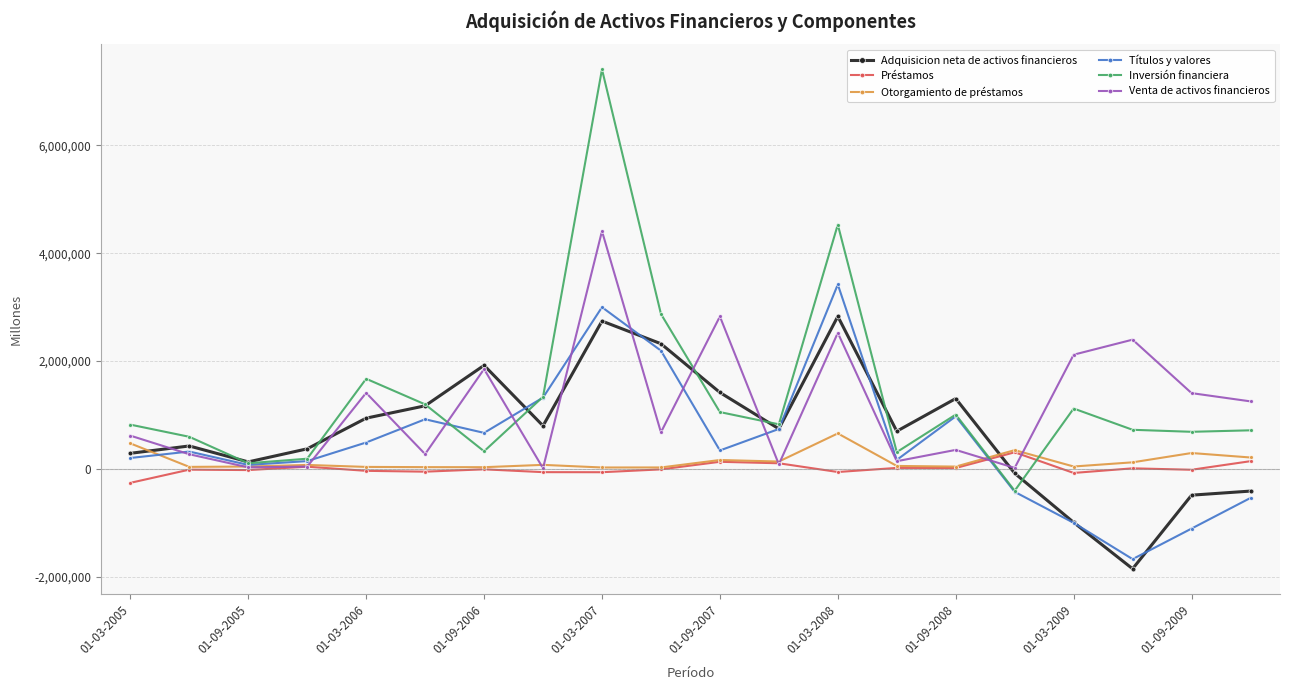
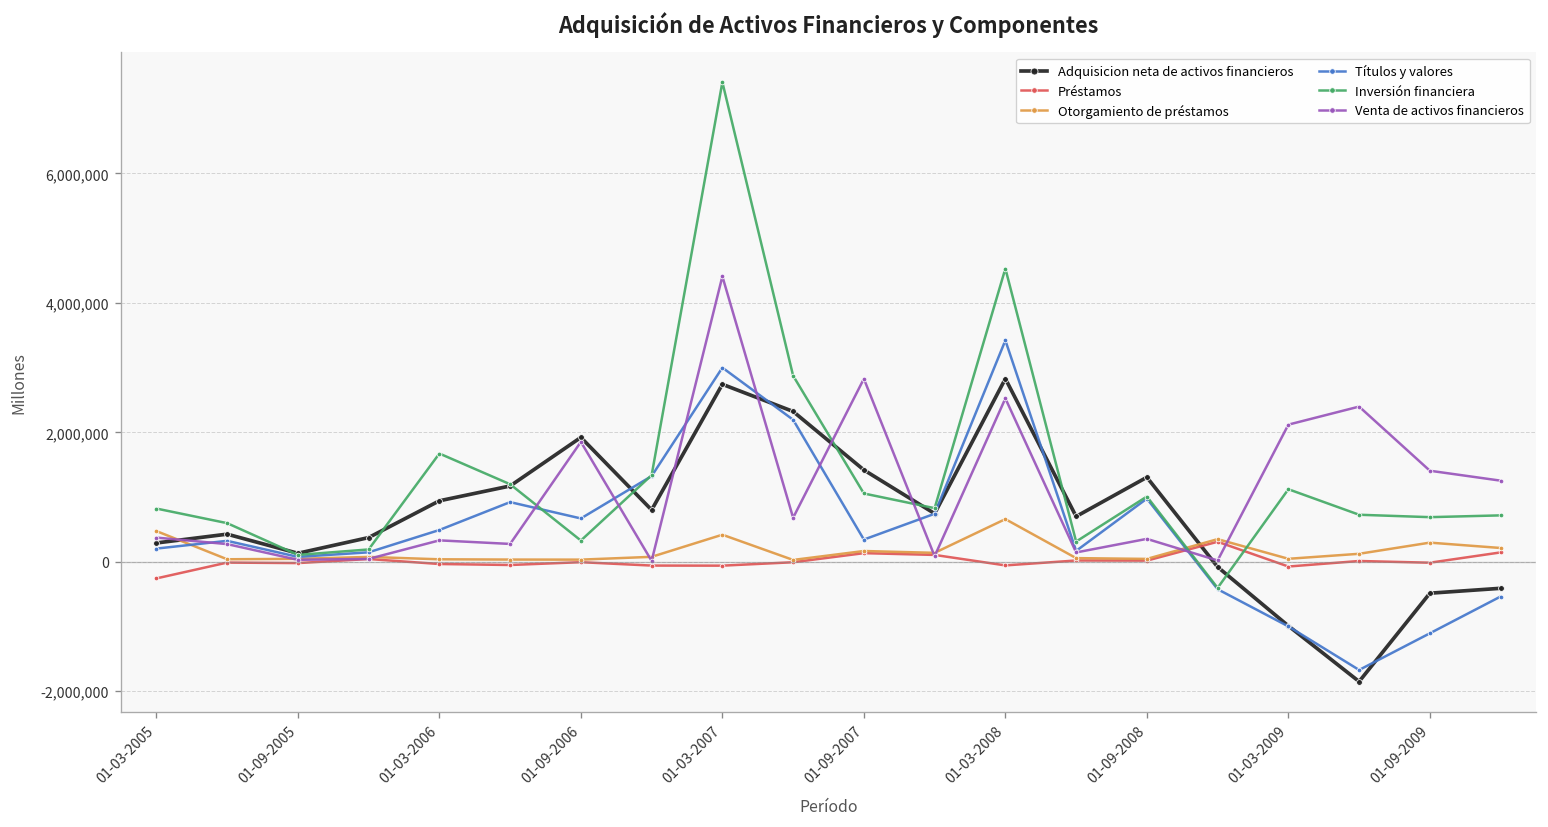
Venta de activos financieros, 01-03-2005: 600,000 -> 400,000
Venta de activos financieros, 01-03-2006: 1,400,000 -> 300,000
Otorgamiento de préstamos, 01-03-2007: 0 -> 400,000
